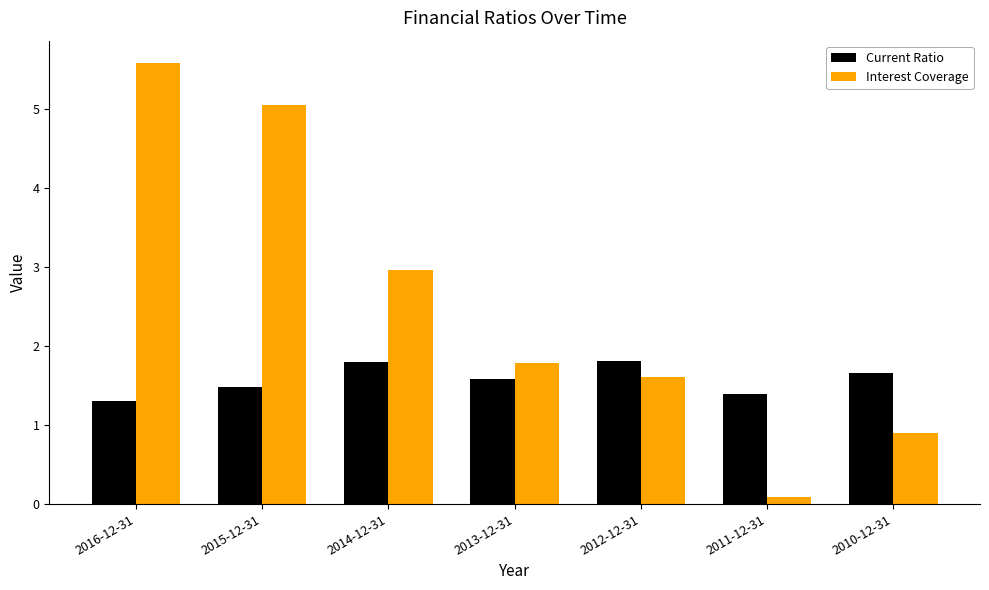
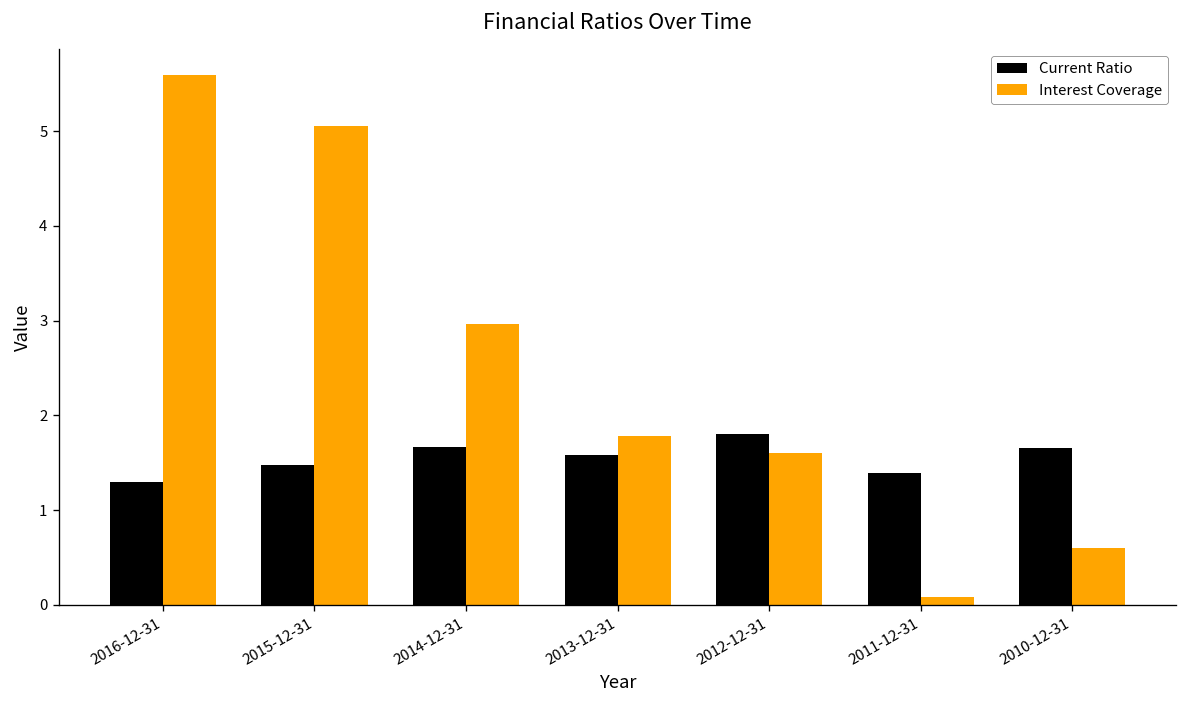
Current Ratio, 2014-12-31: 1.8 -> 1.7
Interest Coverage, 2010-12-31: 0.9 -> 0.6
